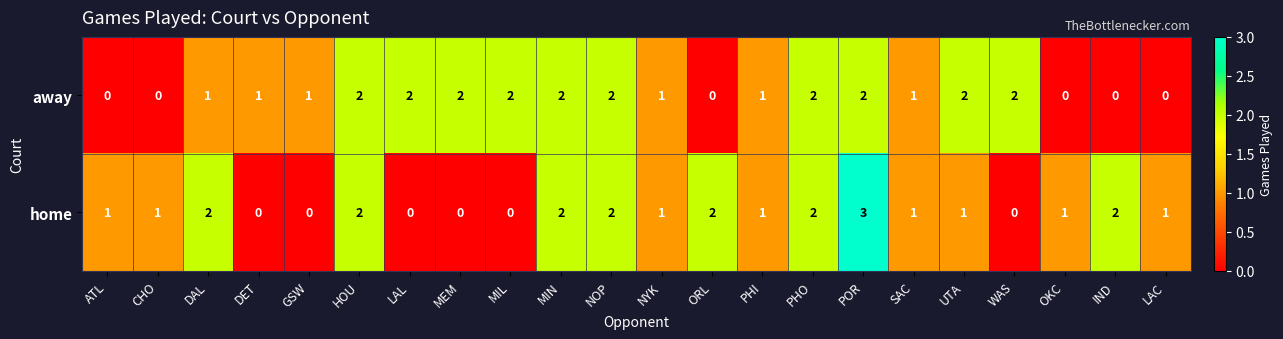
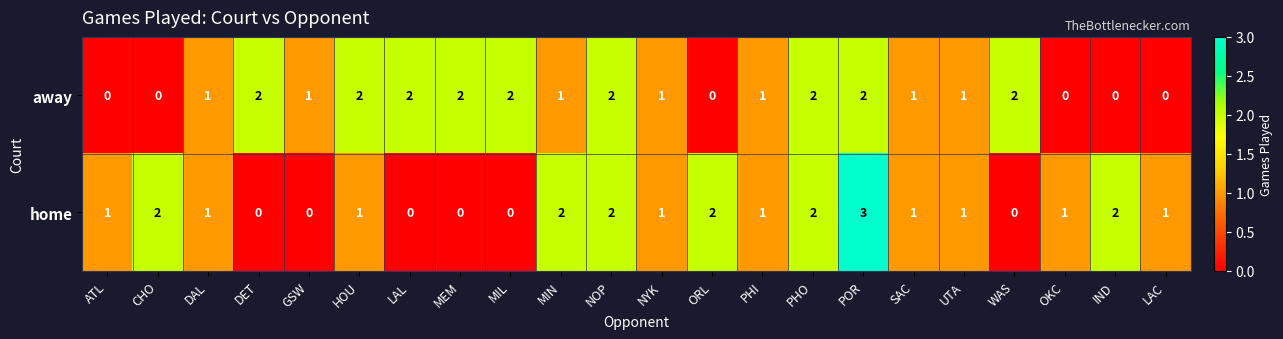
away, DET: 1 -> 2
away, MIN: 2 -> 1
away, UTA: 2 -> 1
home, CHO: 1 -> 2
home, DAL: 2 -> 1
home, HOU: 2 -> 1
